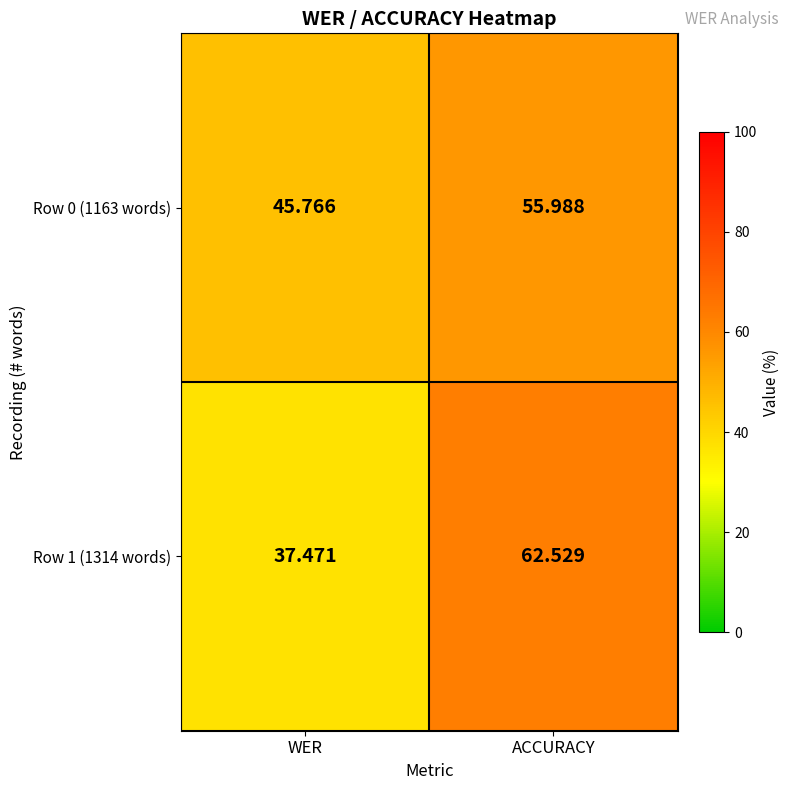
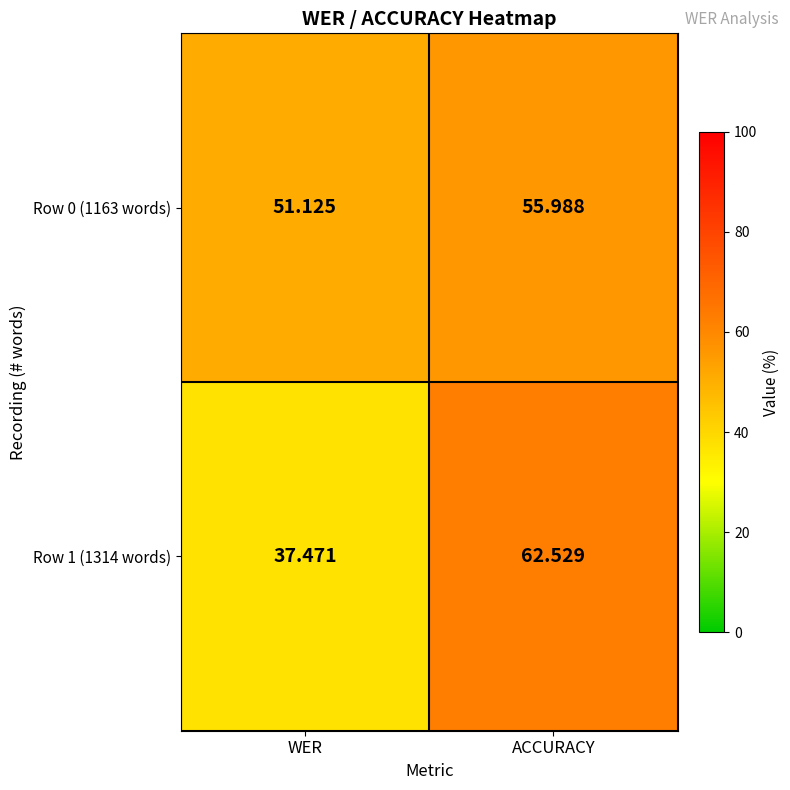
Row 0 (1163 words), WER: 45.766 -> 51.125
